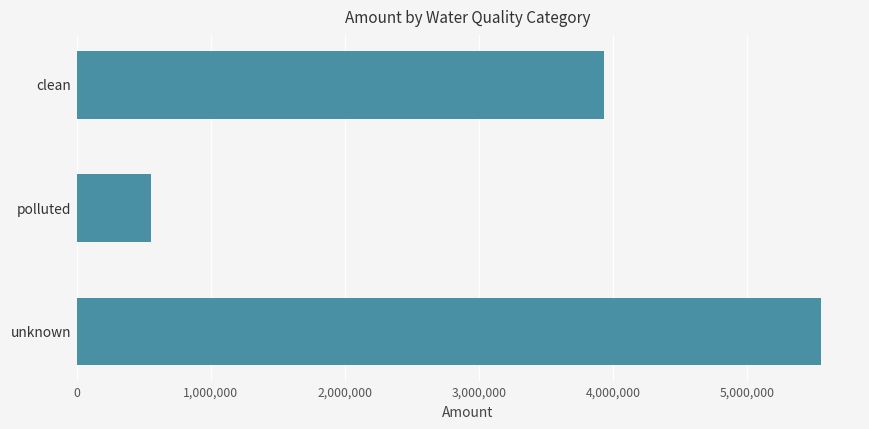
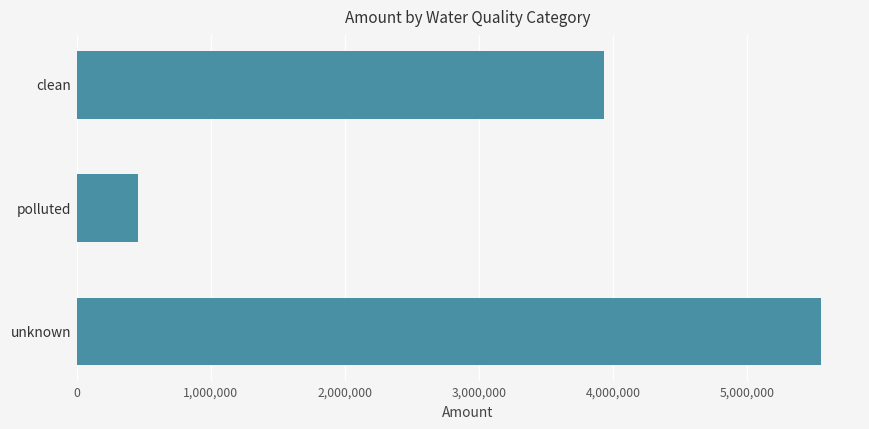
polluted: 550,000 -> 450,000
